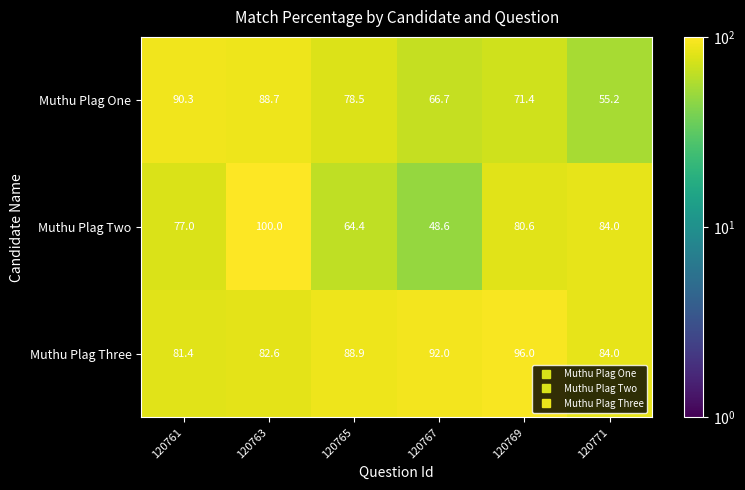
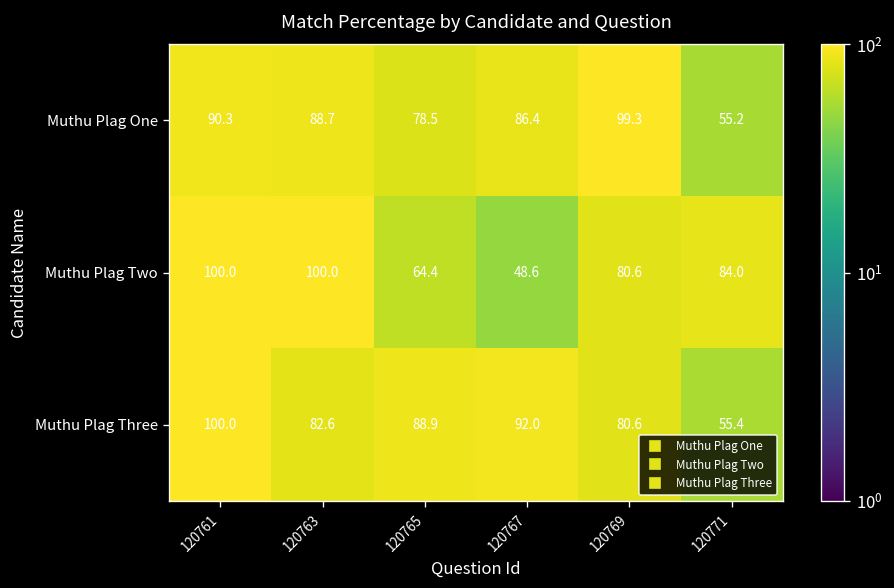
Muthu Plag One, 120767: 66.7 -> 86.4
Muthu Plag One, 120769: 71.4 -> 99.3
Muthu Plag Two, 120761: 77.0 -> 100.0
Muthu Plag Three, 120761: 81.4 -> 100.0
Muthu Plag Three, 120769: 96.0 -> 80.6
Muthu Plag Three, 120771: 84.0 -> 55.4
